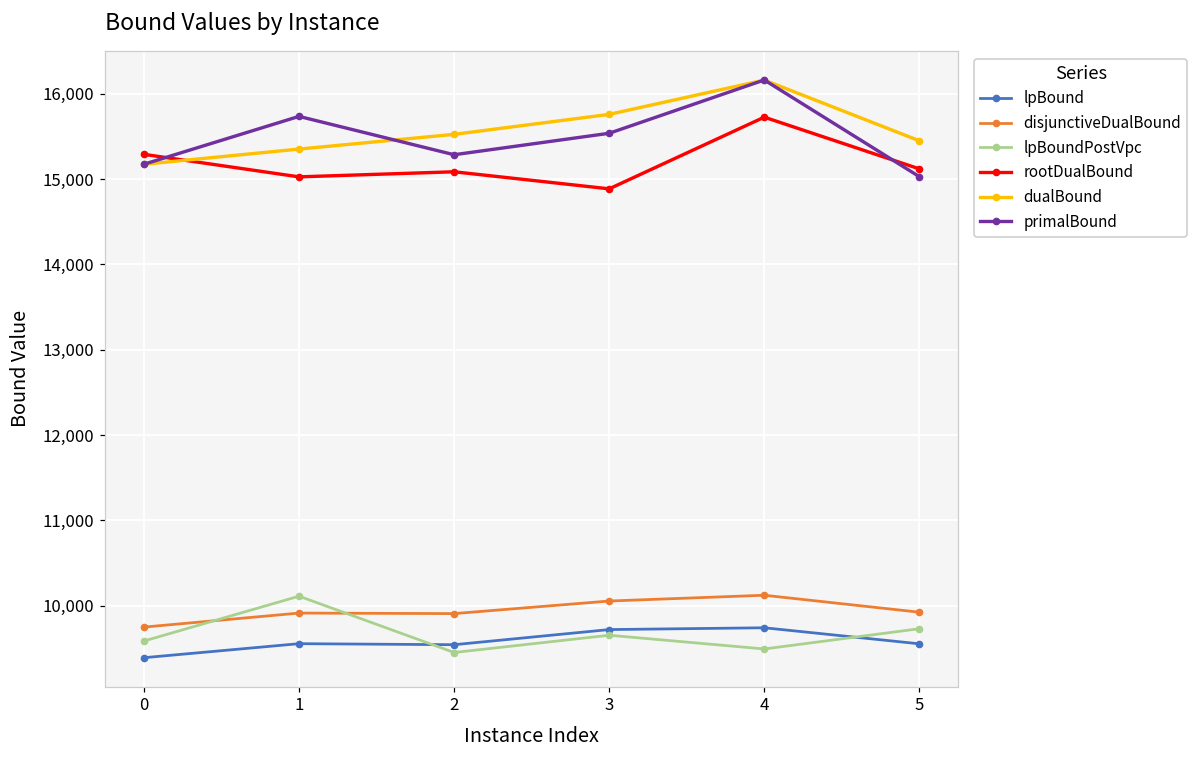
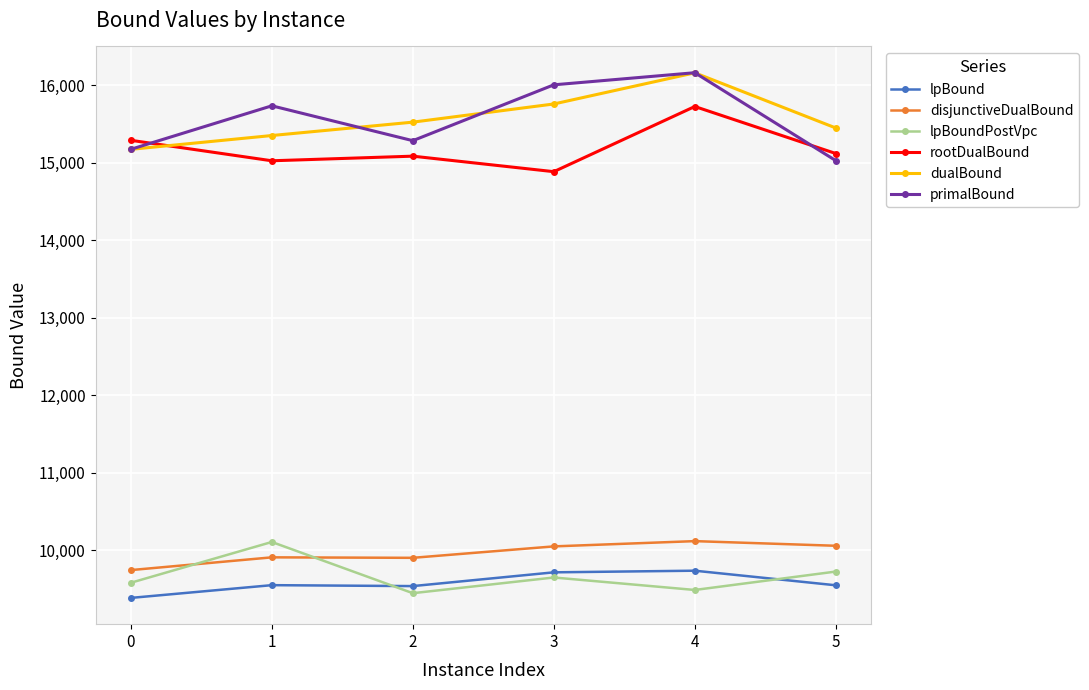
primalBound, 3: 15,500 -> 16,000
disjunctiveDualBound, 5: 9,900 -> 10,100
